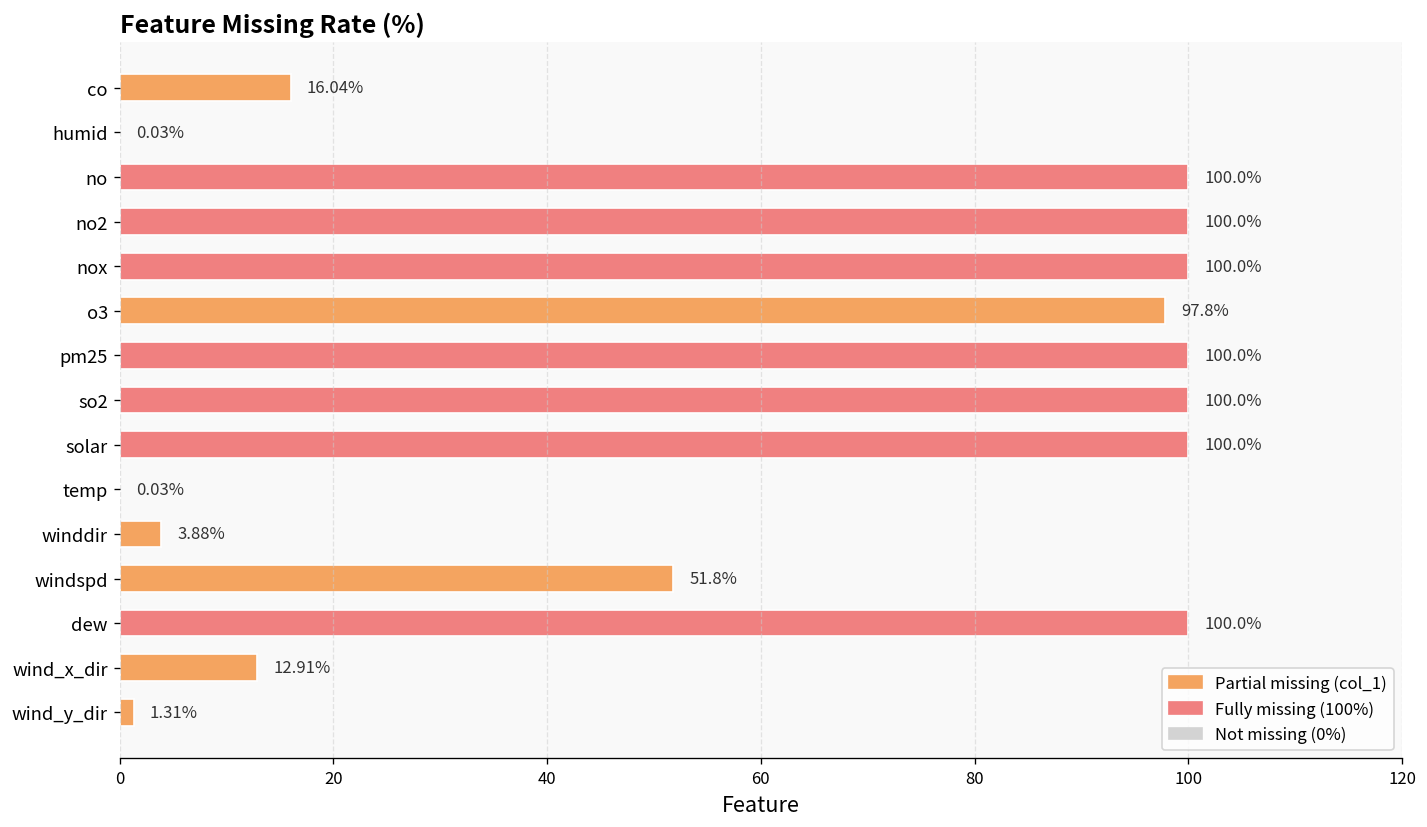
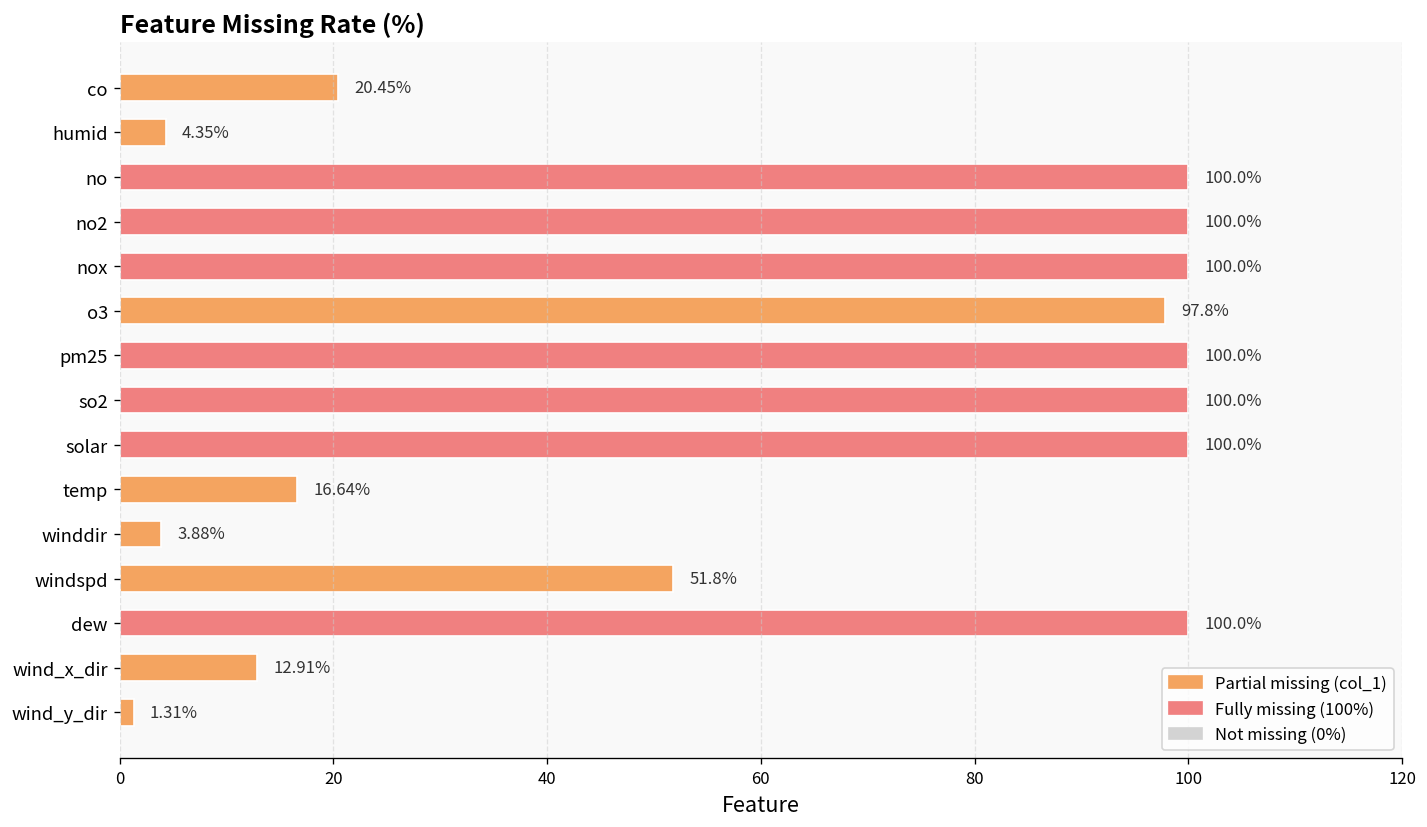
co: 16.04% -> 20.45%
humid: 0.03% -> 4.35%
temp: 0.03% -> 16.64%
